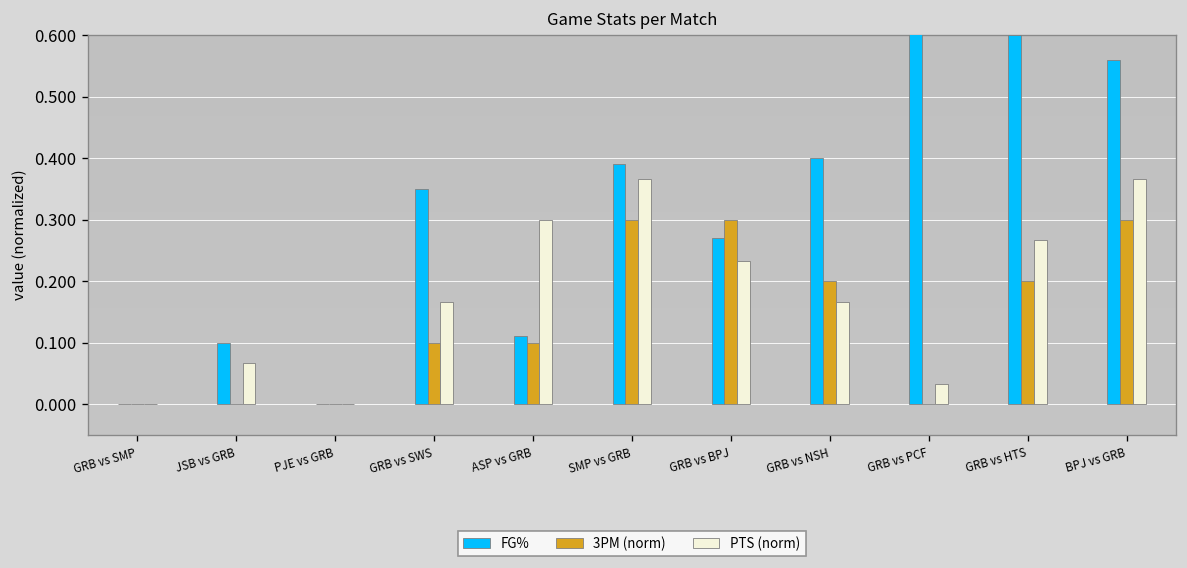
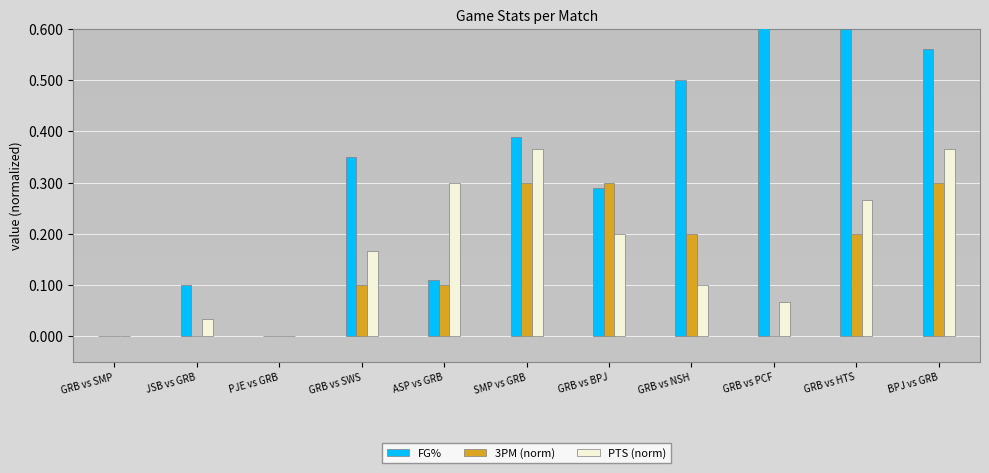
PTS (norm), JSB vs GRB: 0.07 -> 0.03
FG%, GRB vs BPJ: 0.27 -> 0.29
PTS (norm), GRB vs BPJ: 0.23 -> 0.20
FG%, GRB vs NSH: 0.4 -> 0.5
PTS (norm), GRB vs NSH: 0.17 -> 0.10
PTS (norm), GRB vs PCF: 0.03 -> 0.07
